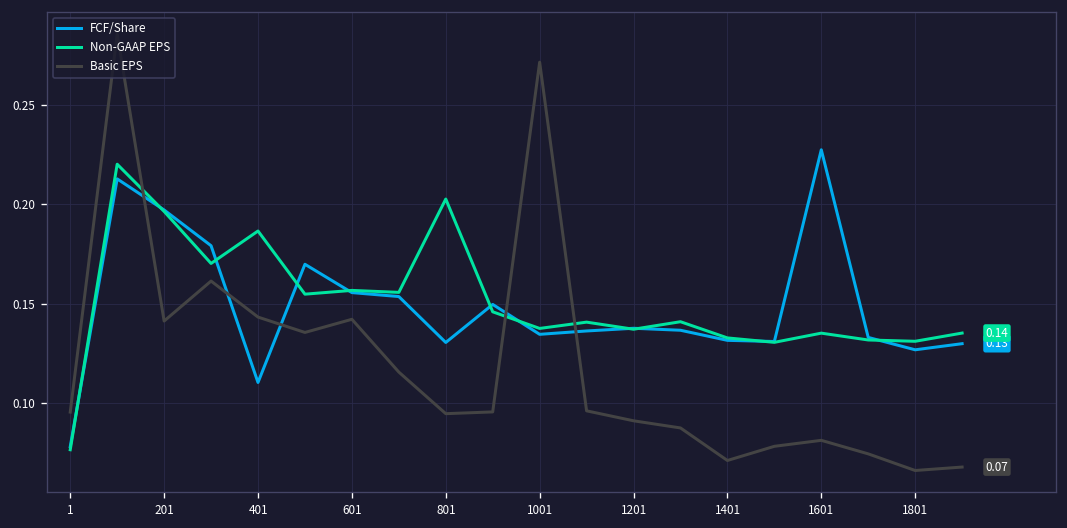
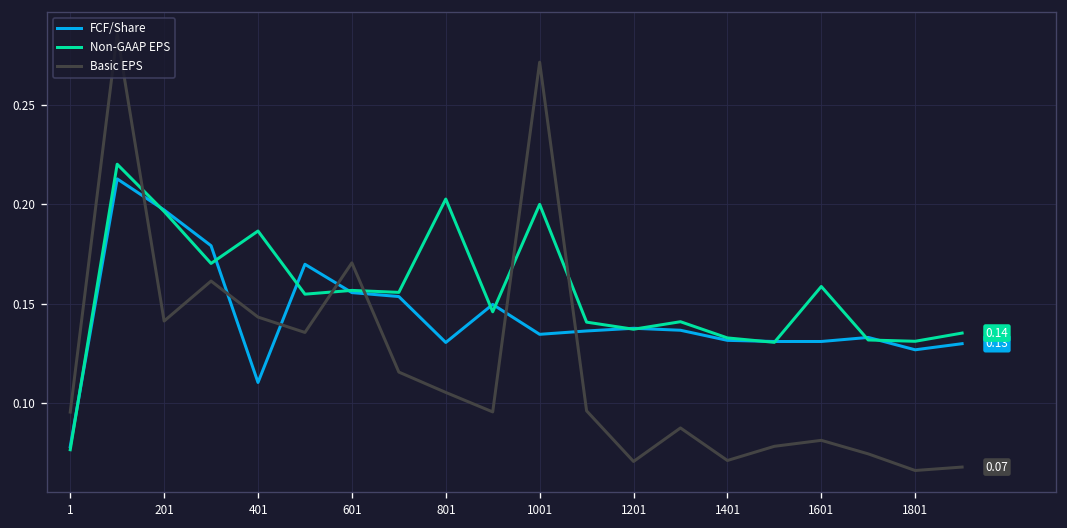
Basic EPS, 601: 0.142 -> 0.171
Basic EPS, 801: 0.095 -> 0.105
Non-GAAP EPS, 1001: 0.138 -> 0.200
Basic EPS, 1201: 0.091 -> 0.071
FCF/Share, 1601: 0.227 -> 0.131
Non-GAAP EPS, 1601: 0.135 -> 0.159
